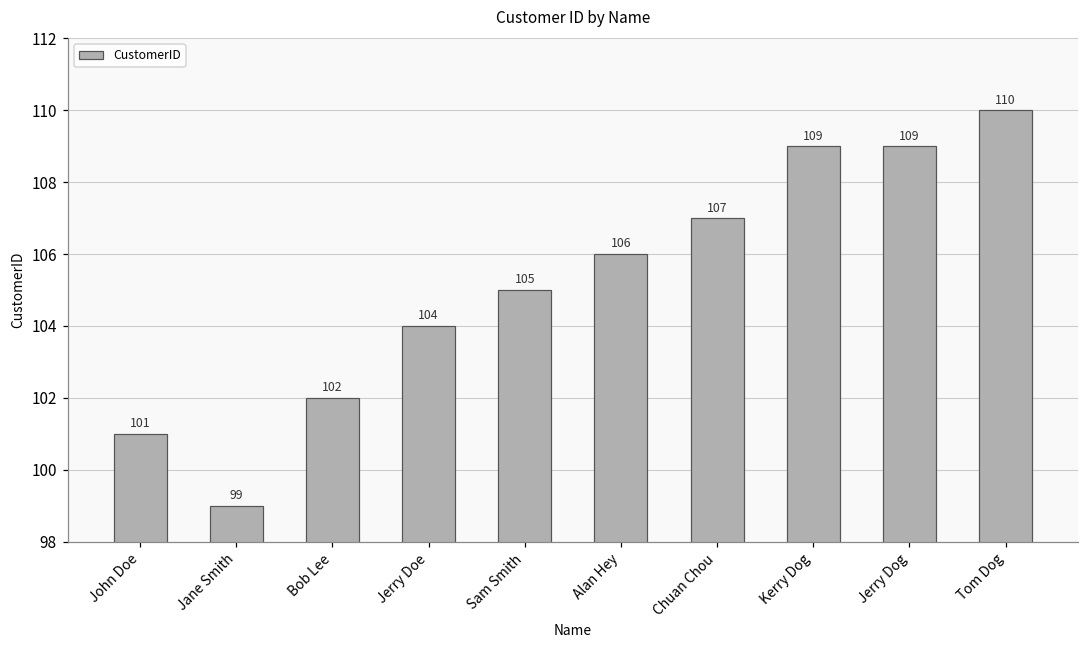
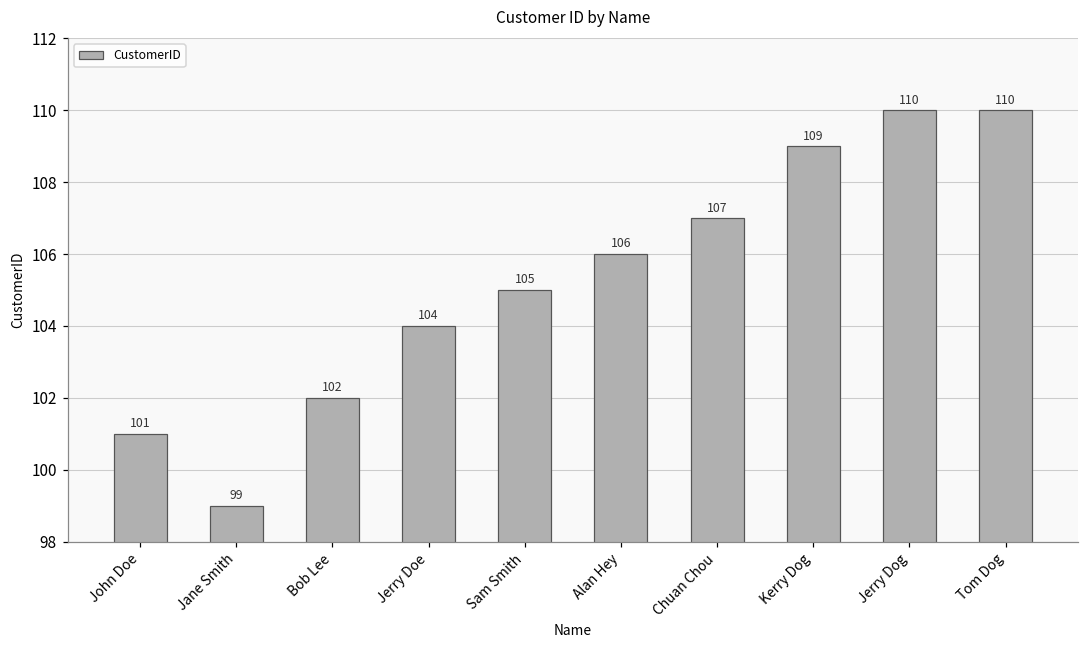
Jerry Dog: 109 -> 110
